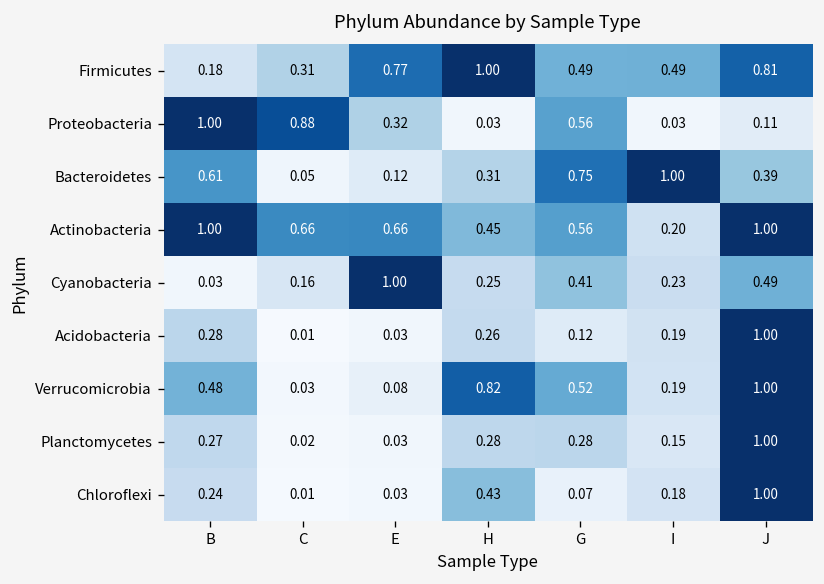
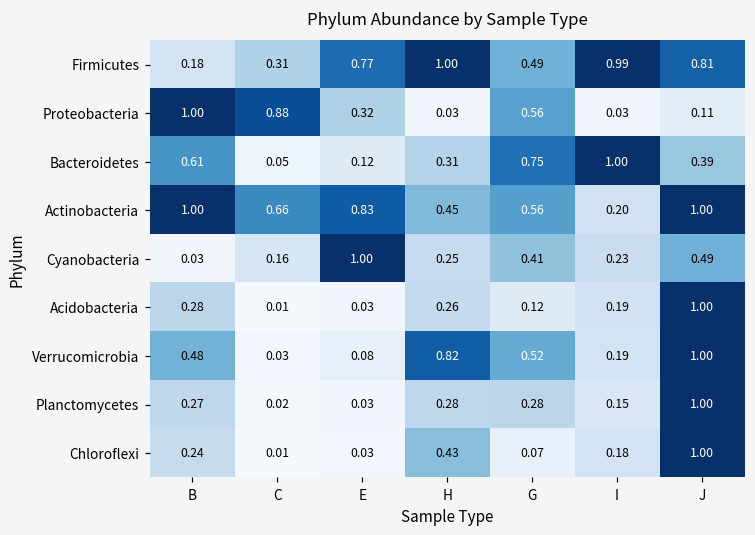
Firmicutes, I: 0.49 -> 0.99
Actinobacteria, E: 0.66 -> 0.83
